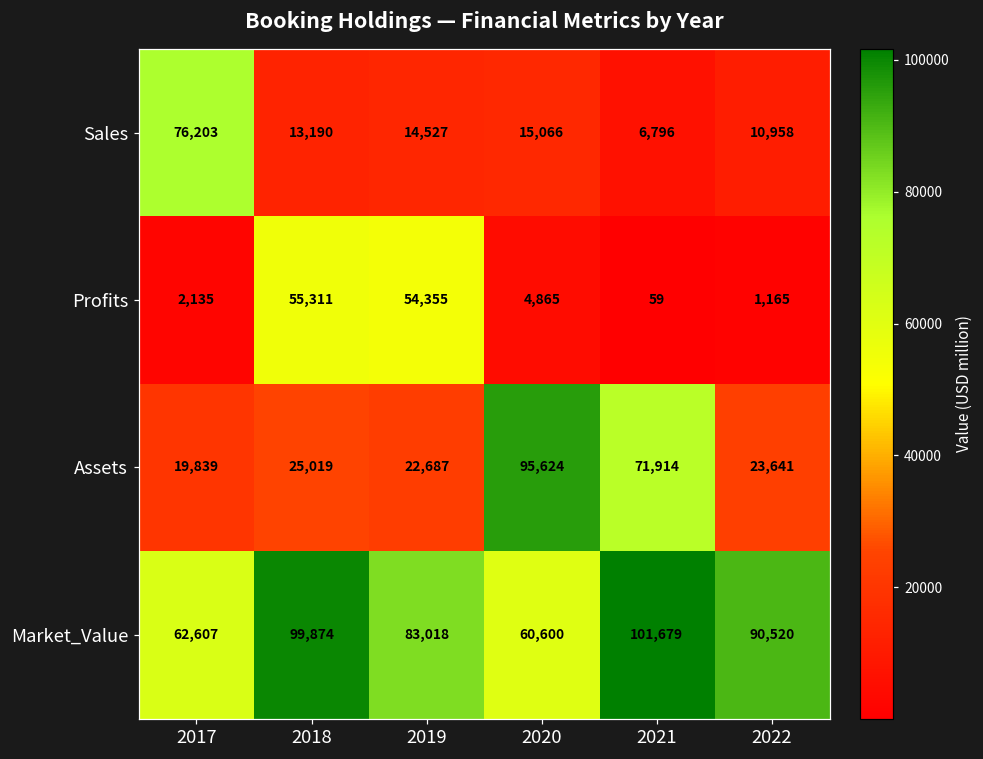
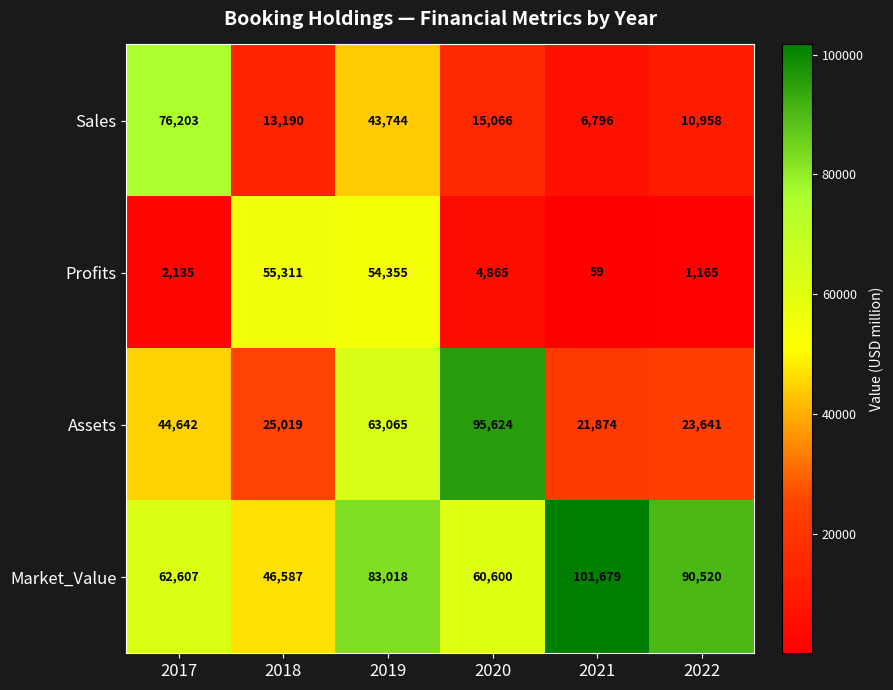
Sales, 2019: 14,527 -> 43,744
Assets, 2017: 19,839 -> 44,642
Assets, 2019: 22,687 -> 63,065
Assets, 2021: 71,914 -> 21,874
Market_Value, 2018: 99,874 -> 46,587
